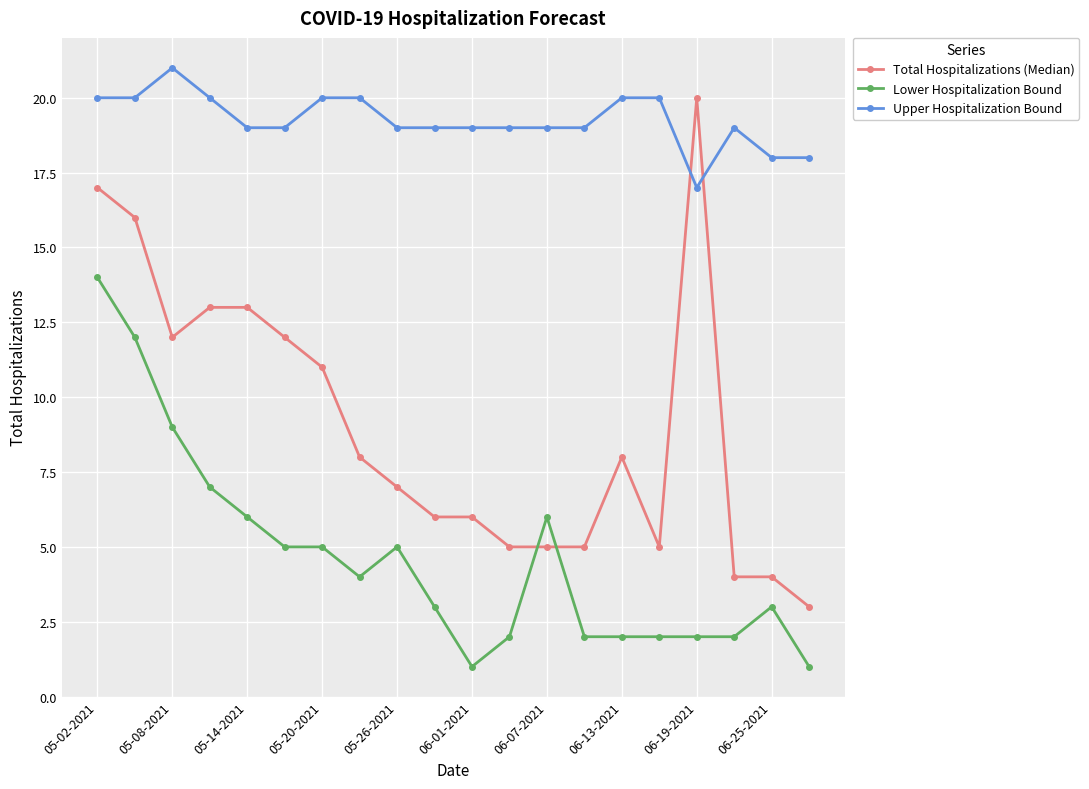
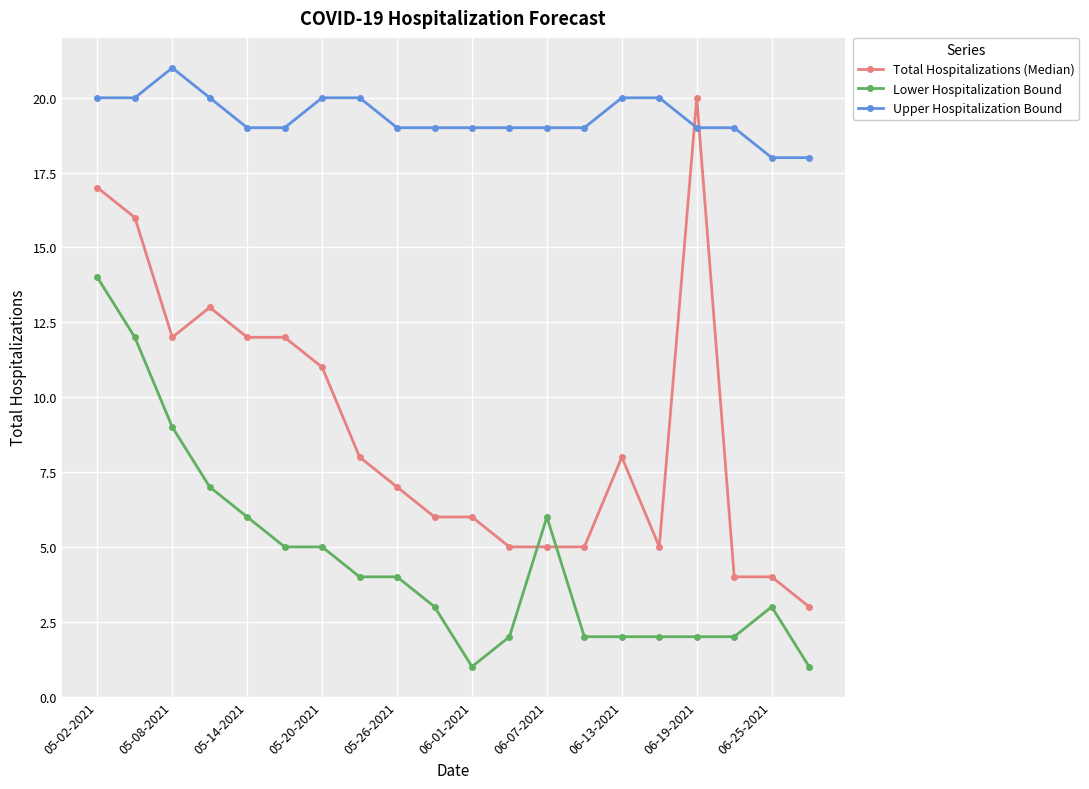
Total Hospitalizations (Median), 05-14-2021: 13 -> 12
Lower Hospitalization Bound, 05-26-2021: 5 -> 4
Upper Hospitalization Bound, 06-19-2021: 17 -> 19
